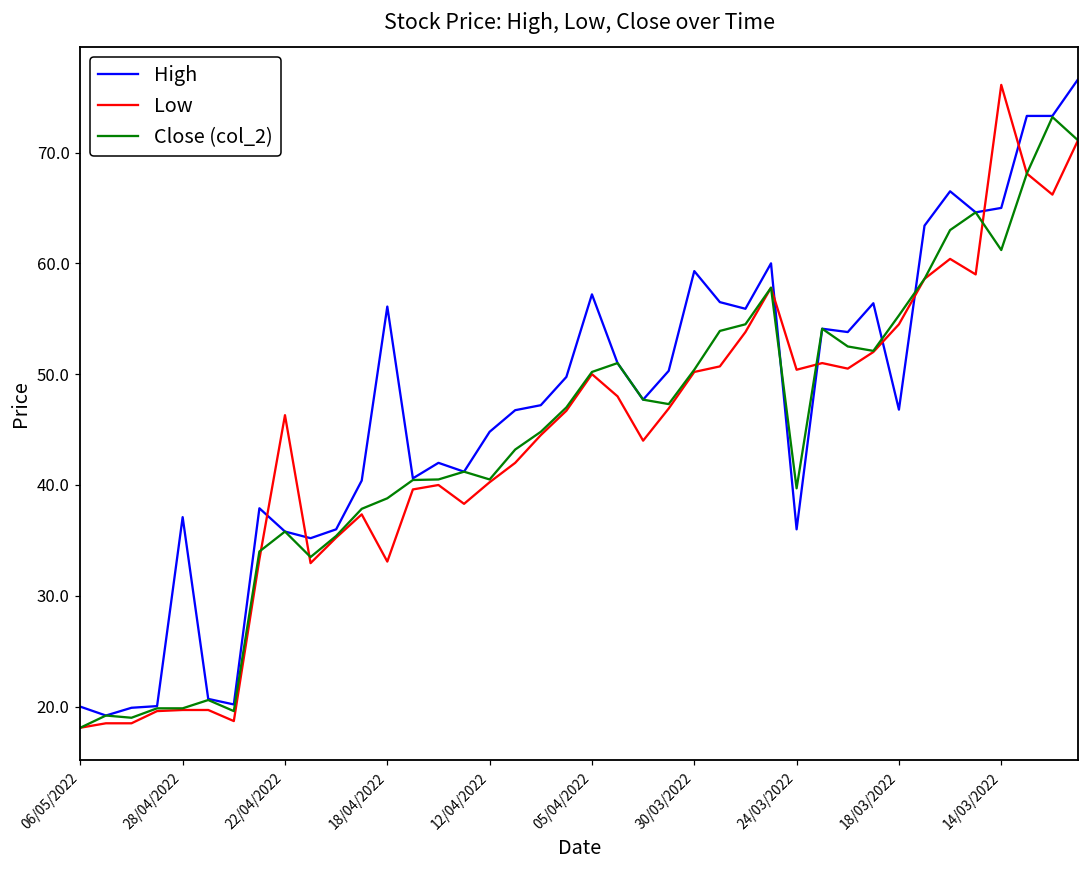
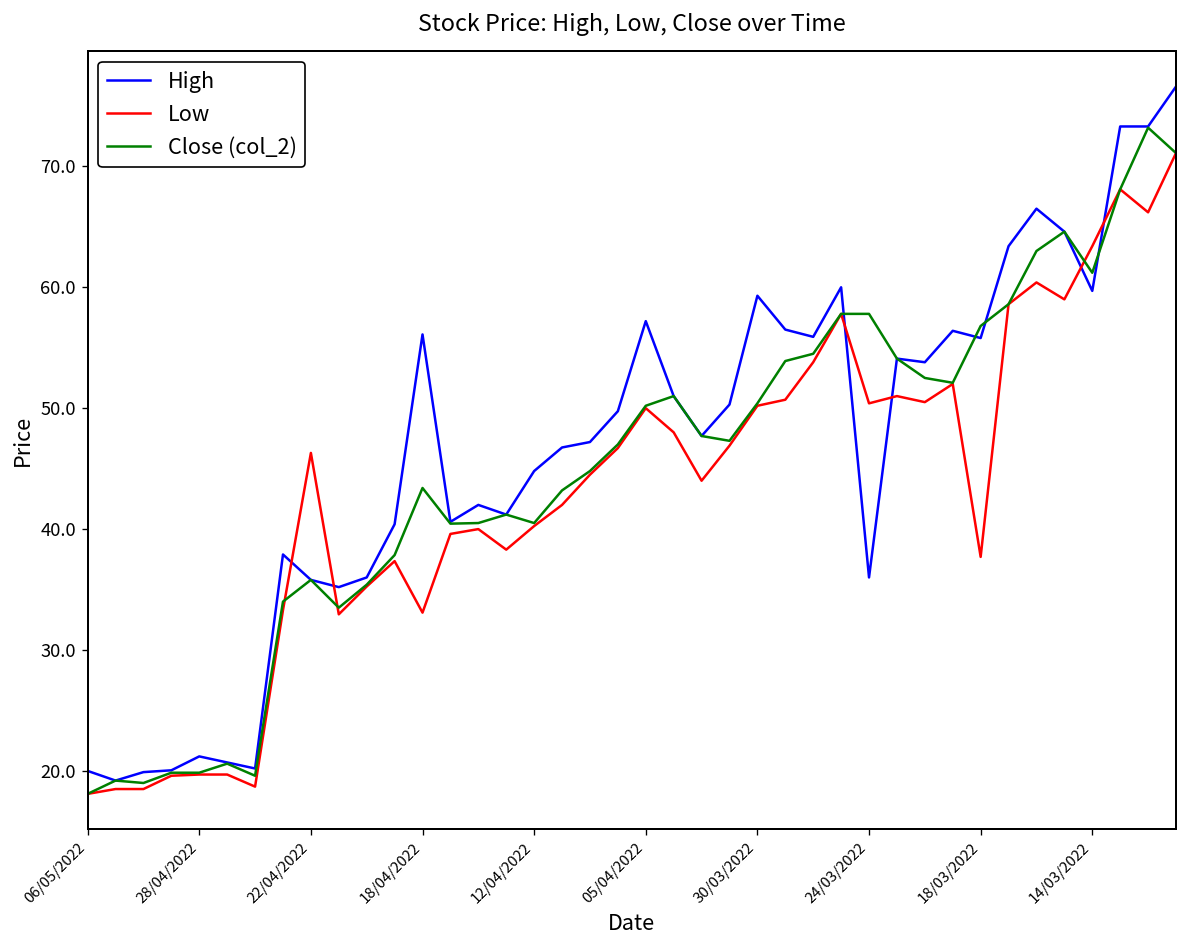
High, 28/04/2022: 37.1 -> 21.2
Close (col_2), 18/04/2022: 38.8 -> 43.4
Close (col_2), 24/03/2022: 39.7 -> 57.8
High, 18/03/2022: 46.8 -> 55.8
Low, 18/03/2022: 54.5 -> 37.7
Close (col_2), 18/03/2022: 55.3 -> 56.8
High, 14/03/2022: 65.0 -> 59.7
Low, 14/03/2022: 76.1 -> 63.4
